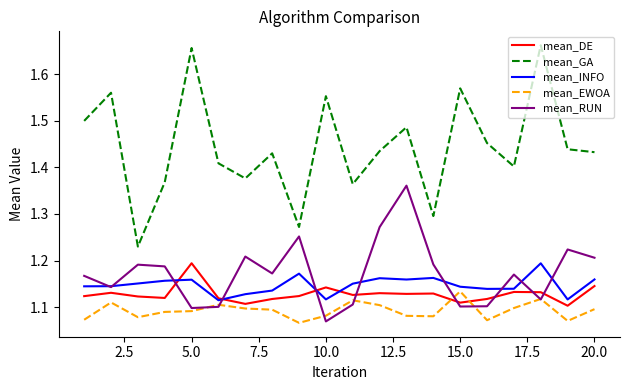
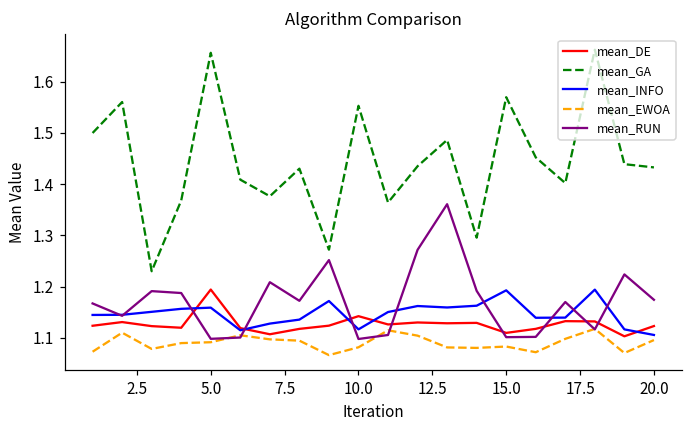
mean_RUN, 10.0: 1.07 -> 1.10
mean_INFO, 15.0: 1.14 -> 1.19
mean_EWOA, 15.0: 1.13 -> 1.08
mean_DE, 20.0: 1.15 -> 1.12
mean_INFO, 20.0: 1.16 -> 1.11
mean_RUN, 20.0: 1.21 -> 1.17
